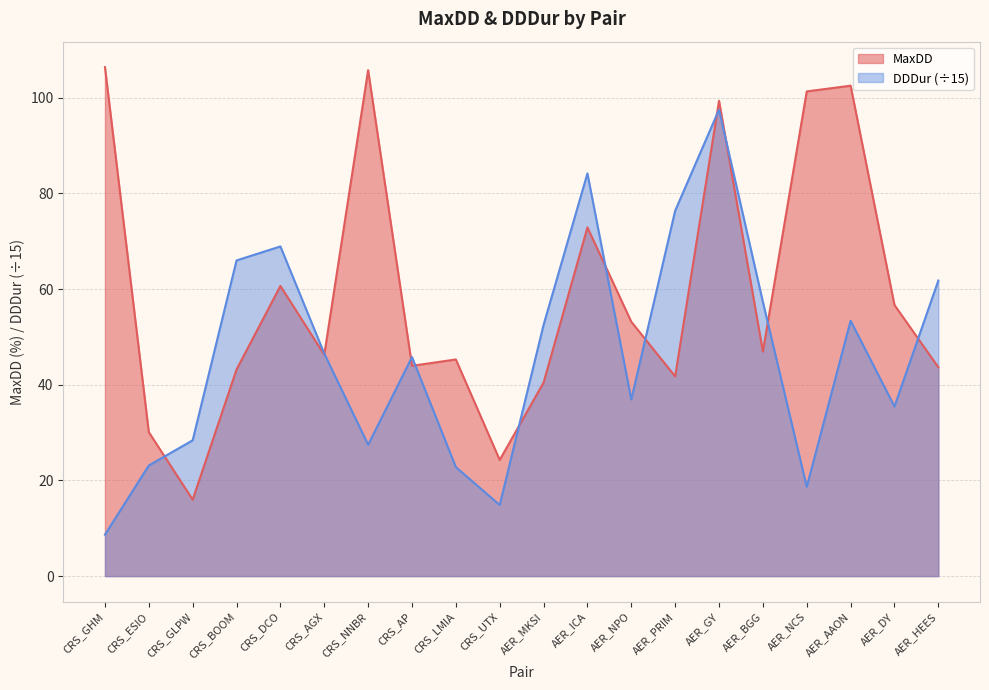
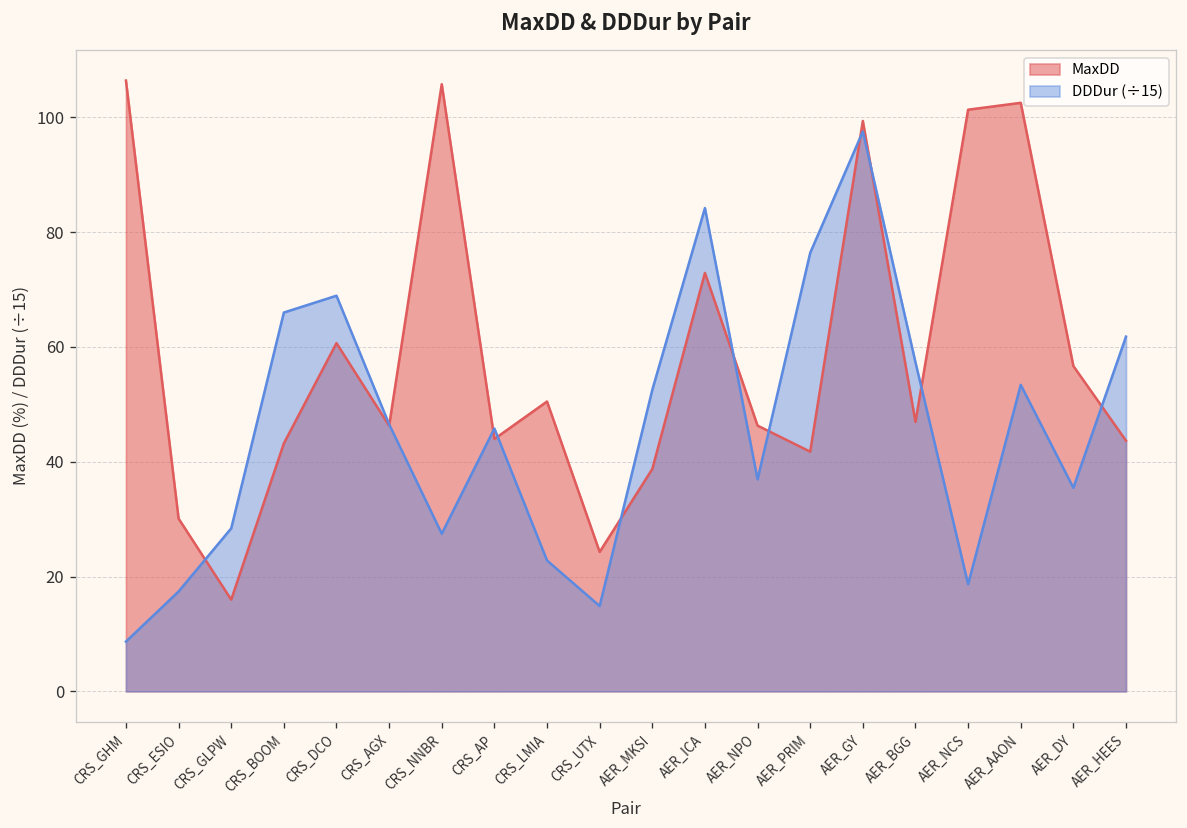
DDDur (÷15), CRS_ESIO: 23 -> 17
MaxDD, CRS_LMIA: 45 -> 51
MaxDD, AER_MKSI: 40 -> 39
MaxDD, AER_NPO: 53 -> 46
